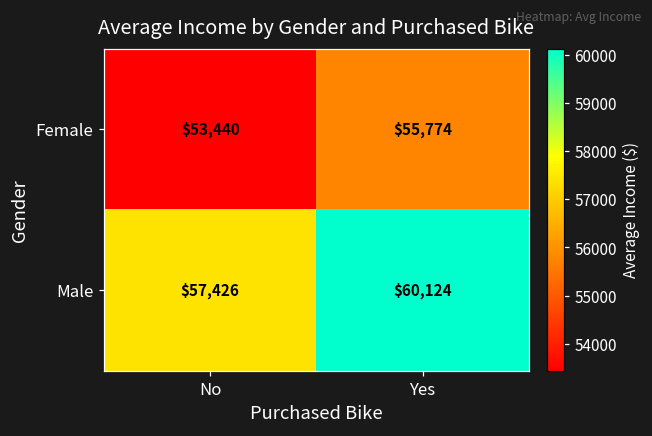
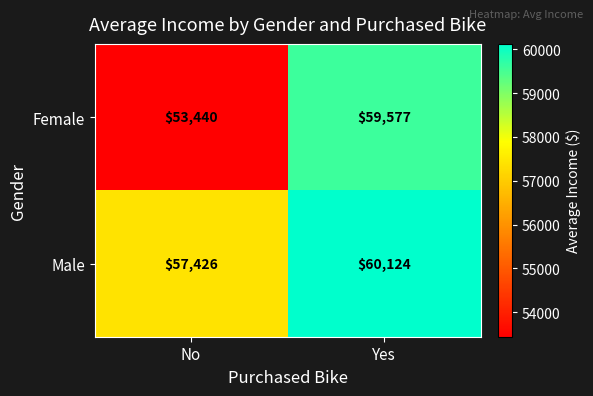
Female, Yes: $55,774 -> $59,577
